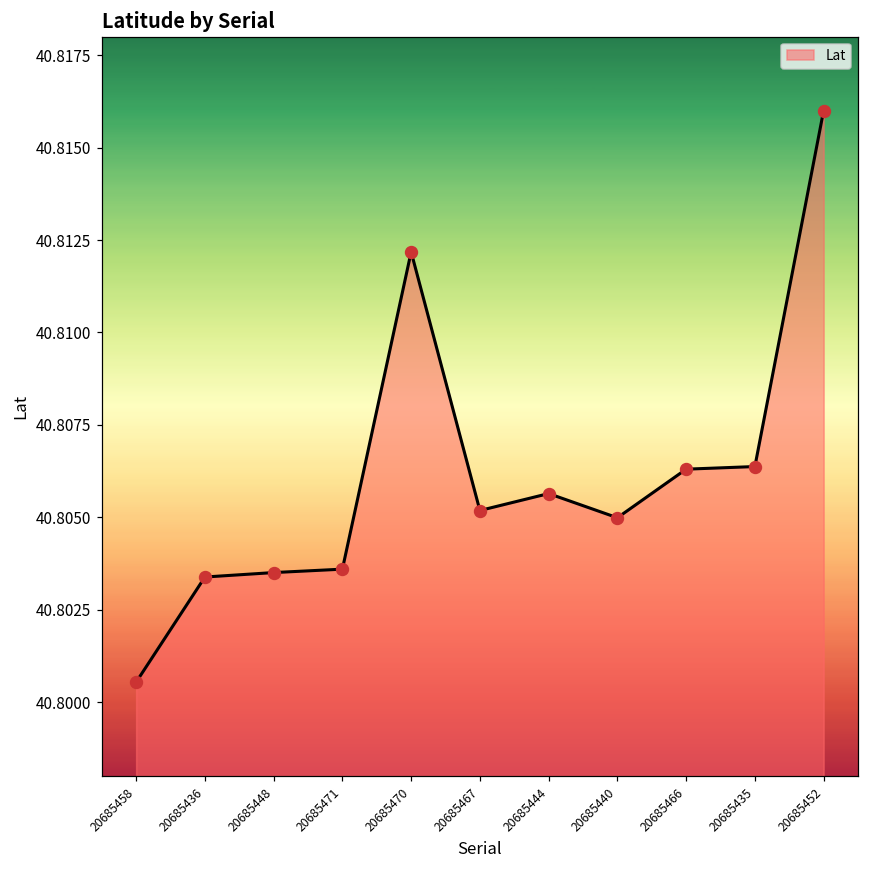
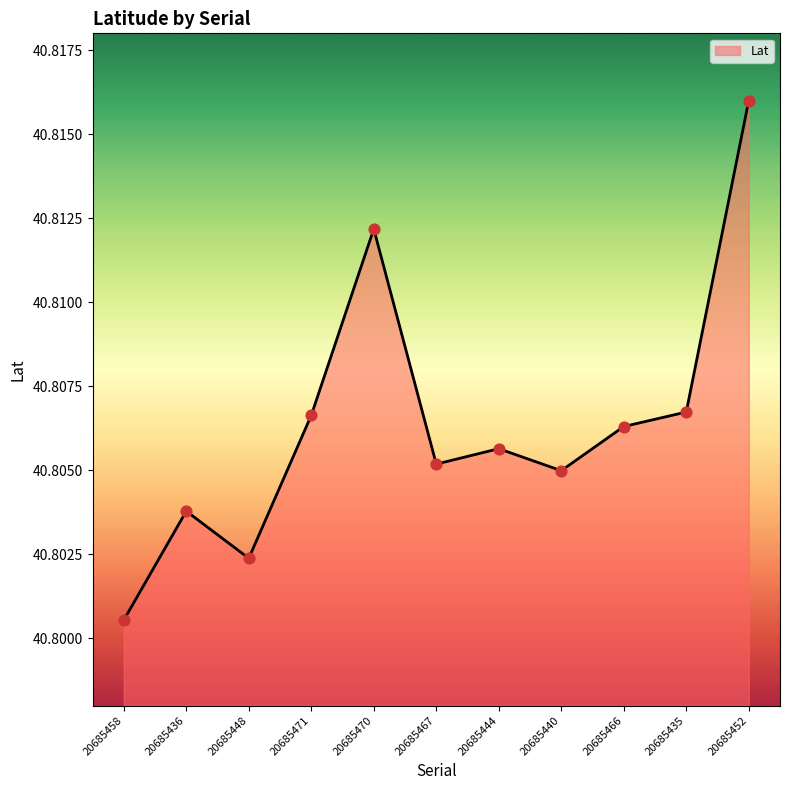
20685436: 40.8034 -> 40.8038
20685448: 40.8035 -> 40.8024
20685471: 40.8036 -> 40.8066
20685435: 40.8064 -> 40.8067
